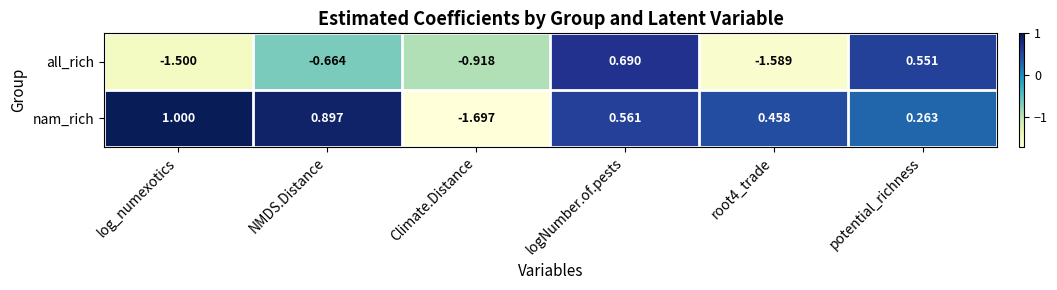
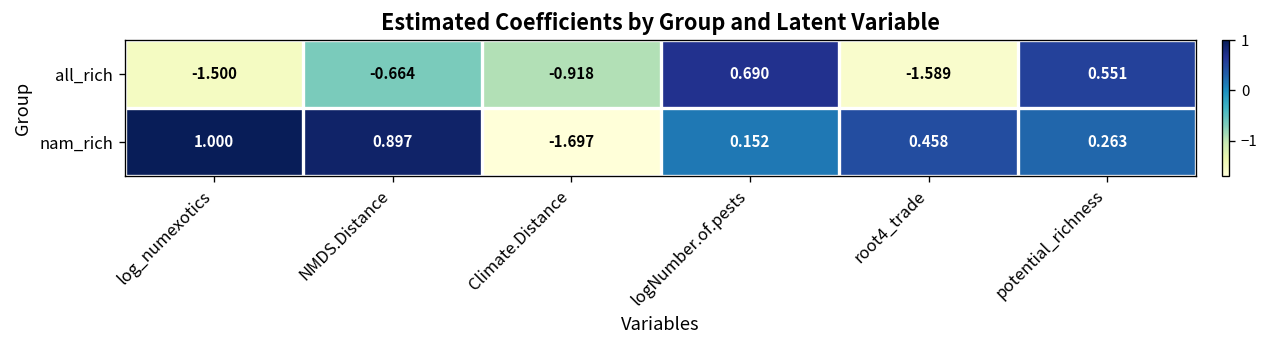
nam_rich, logNumber.of.pests: 0.561 -> 0.152
